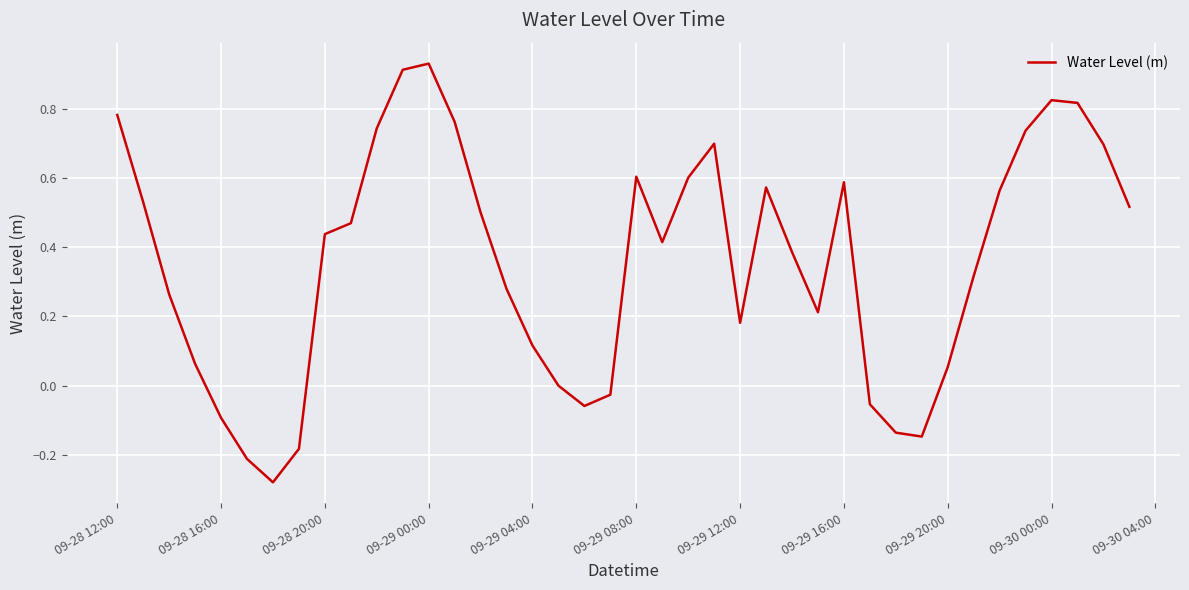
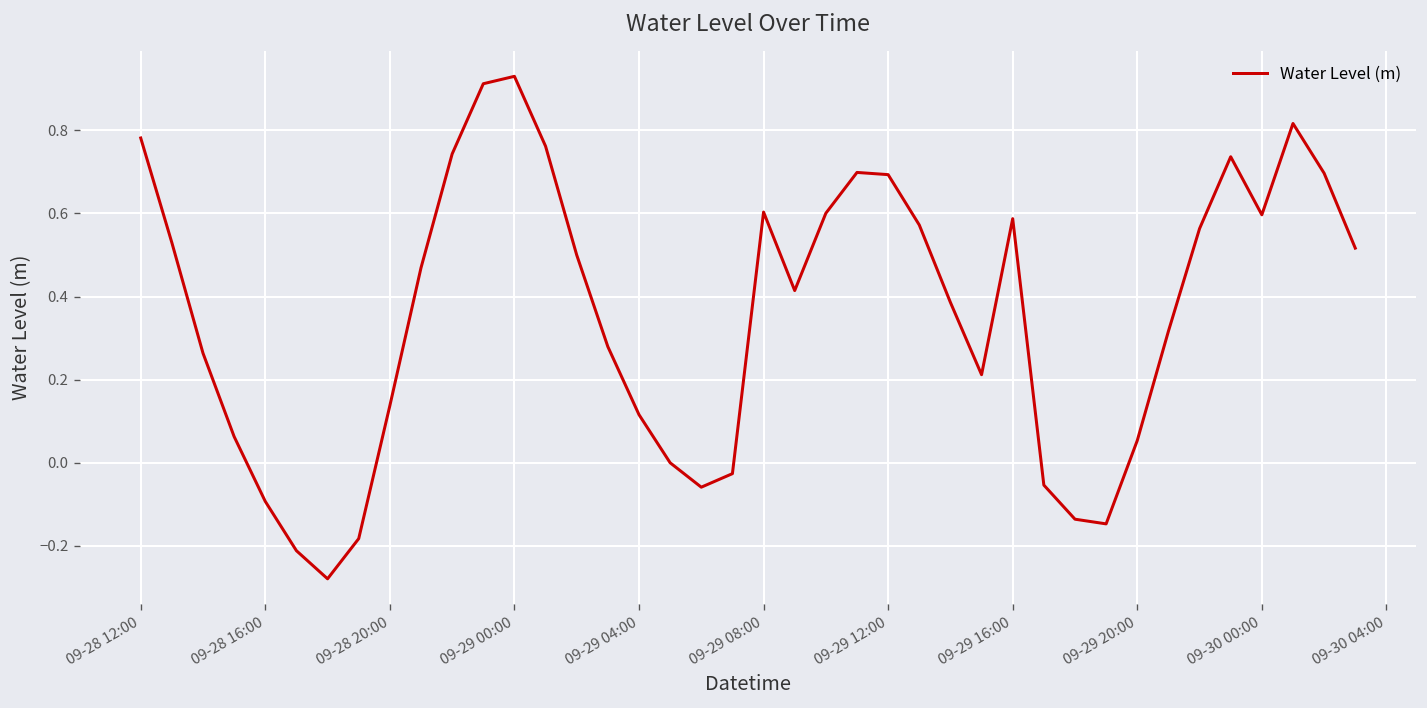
09-28 20:00: 0.44 -> 0.14
09-29 12:00: 0.18 -> 0.69
09-30 00:00: 0.82 -> 0.60
